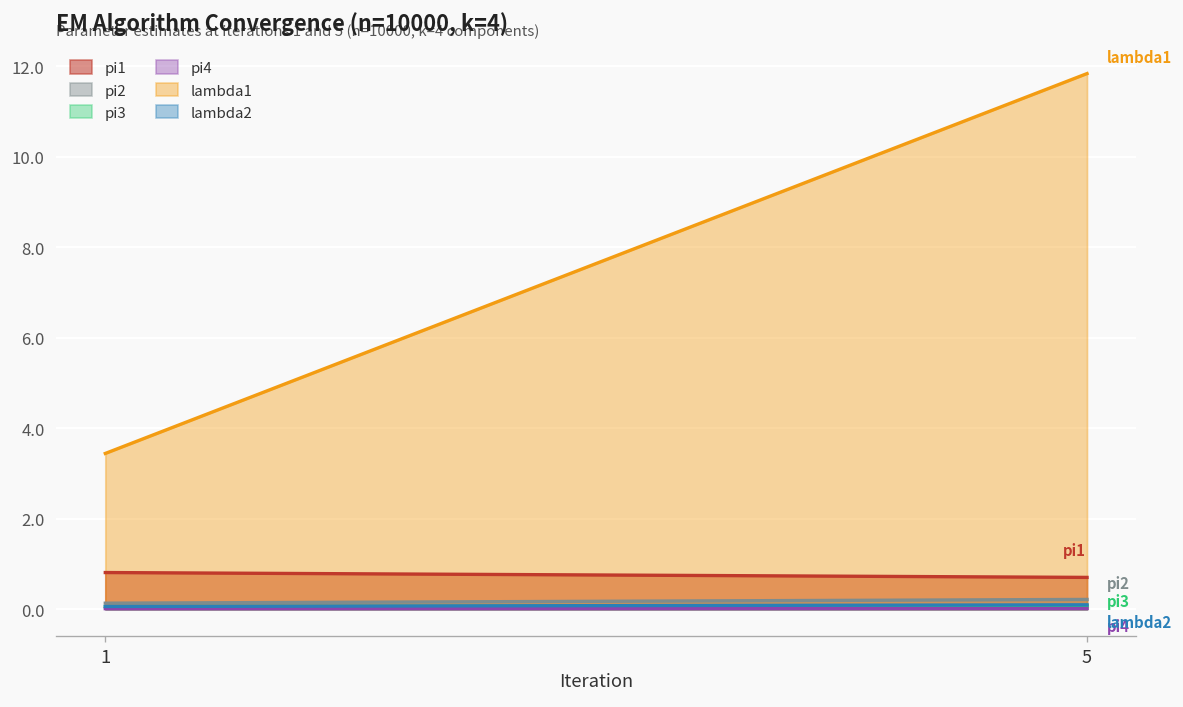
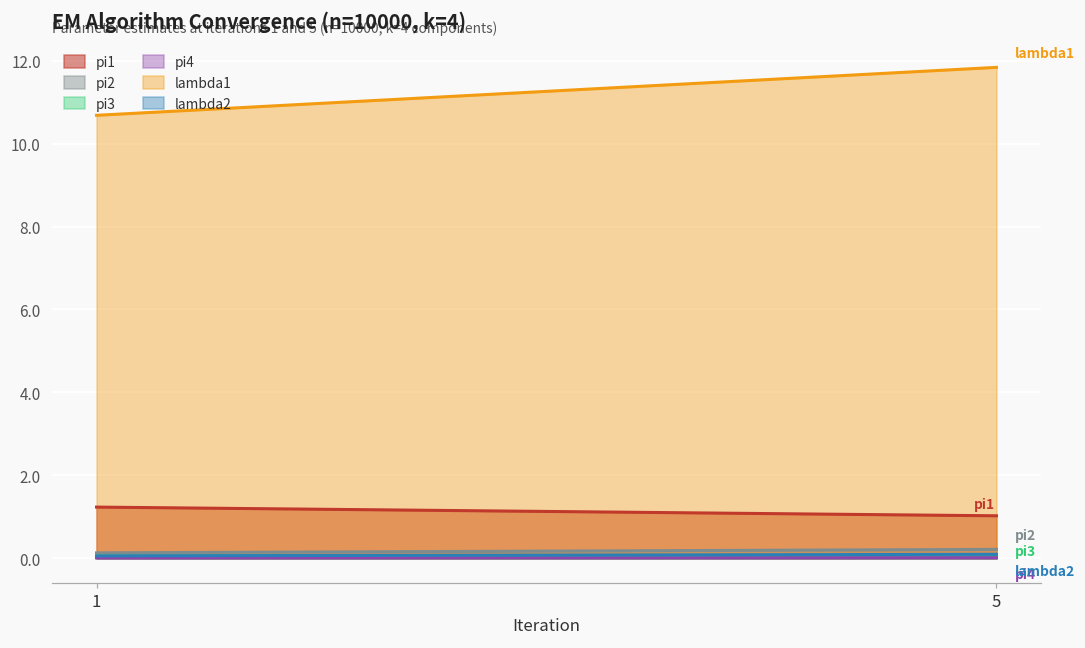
pi1, 1: 0.8 -> 1.2
lambda1, 1: 3.4 -> 10.7
pi1, 5: 0.7 -> 1.0
